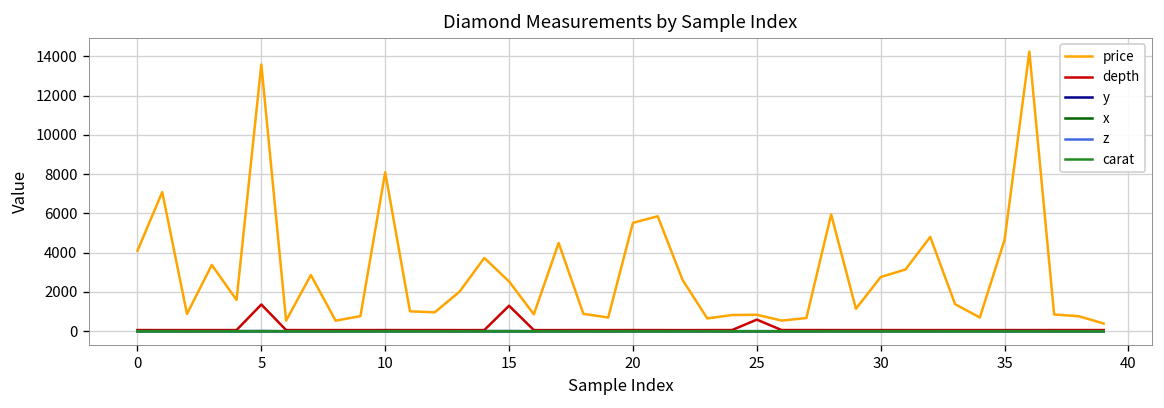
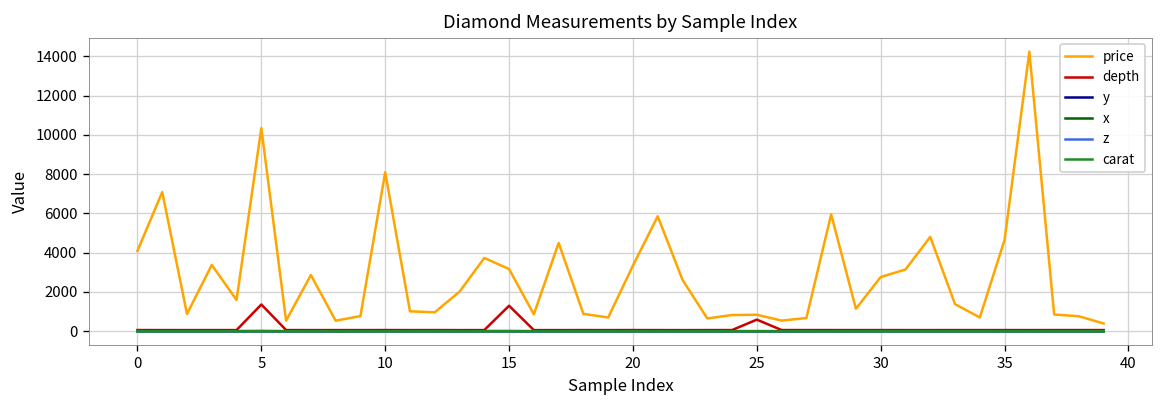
price, 5: 13600 -> 10300
price, 15: 2500 -> 3200
price, 20: 5500 -> 3300
